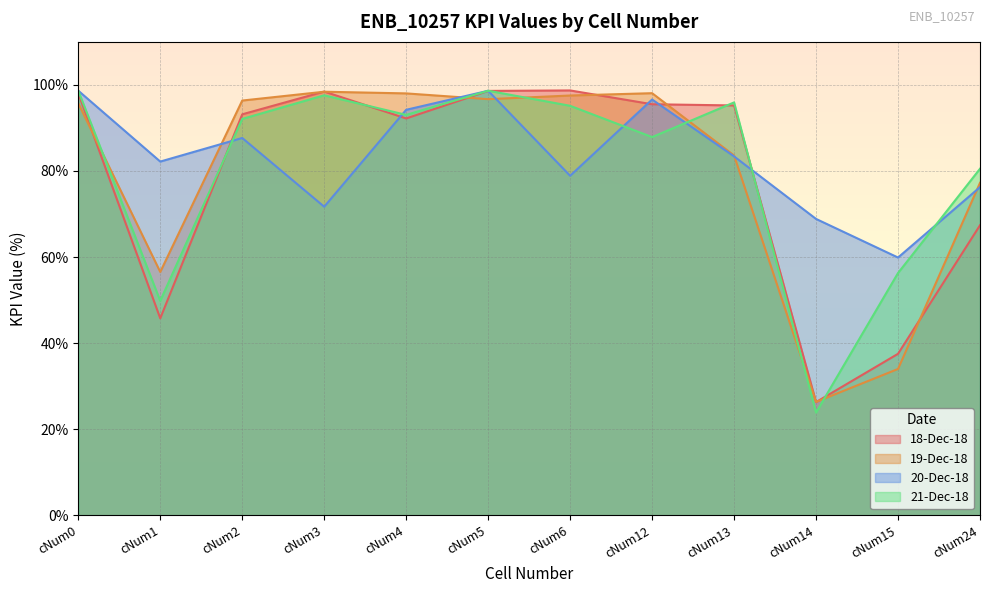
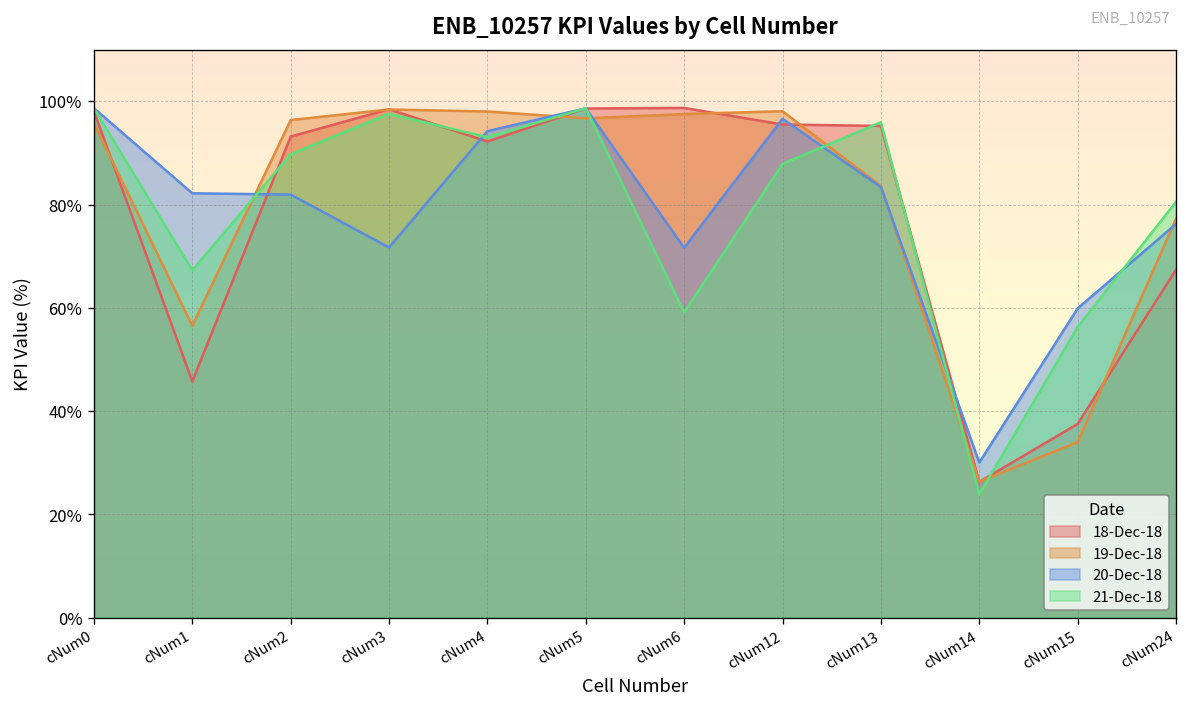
21-Dec-18, cNum1: 50% -> 67%
20-Dec-18, cNum2: 88% -> 82%
21-Dec-18, cNum2: 92% -> 90%
20-Dec-18, cNum6: 79% -> 72%
21-Dec-18, cNum6: 95% -> 59%
20-Dec-18, cNum14: 69% -> 30%
